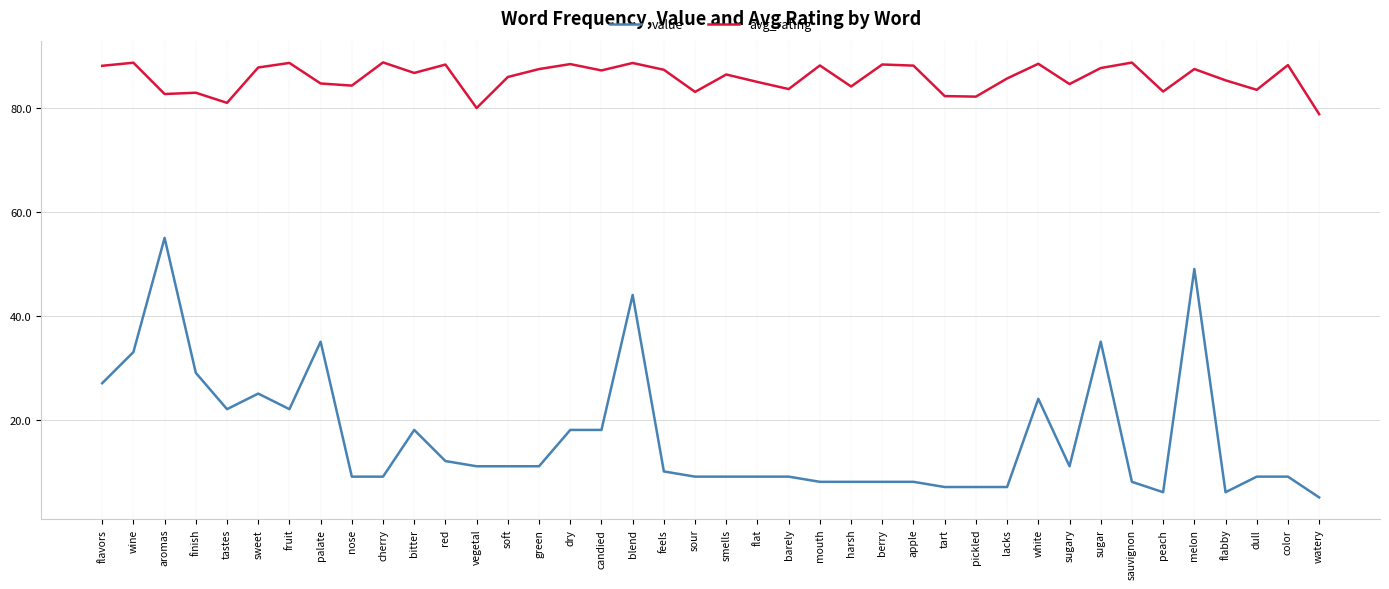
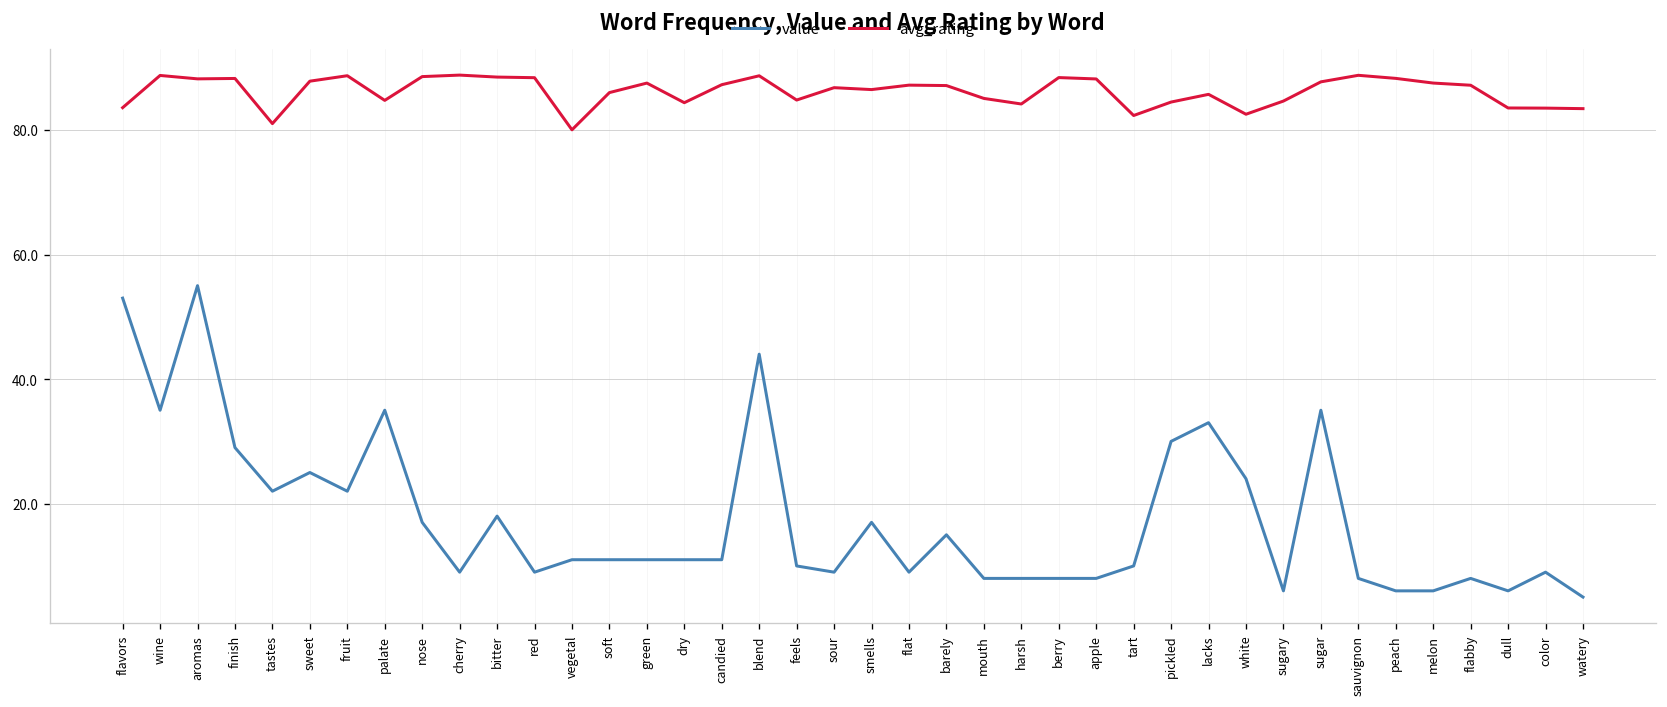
value, flavors: 27 -> 53
avg_rating, flavors: 88 -> 84
value, wine: 33 -> 35
avg_rating, aromas: 83 -> 88
avg_rating, finish: 83 -> 88
value, nose: 9 -> 17
avg_rating, nose: 84 -> 89
avg_rating, bitter: 87 -> 88
value, red: 12 -> 9
value, dry: 18 -> 11
avg_rating, dry: 88 -> 84
value, candied: 18 -> 11
avg_rating, feels: 87 -> 85
avg_rating, sour: 83 -> 87
value, smells: 9 -> 17
avg_rating, flat: 85 -> 87
value, barely: 9 -> 15
avg_rating, barely: 84 -> 87
avg_rating, mouth: 88 -> 85
value, tart: 7 -> 10
value, pickled: 7 -> 30
avg_rating, pickled: 82 -> 84
value, lacks: 7 -> 33
avg_rating, white: 89 -> 83
value, sugary: 11 -> 6
avg_rating, peach: 83 -> 88
value, melon: 49 -> 6
value, flabby: 6 -> 8
avg_rating, flabby: 85 -> 87
value, dull: 9 -> 6
avg_rating, color: 88 -> 84
avg_rating, watery: 79 -> 83
